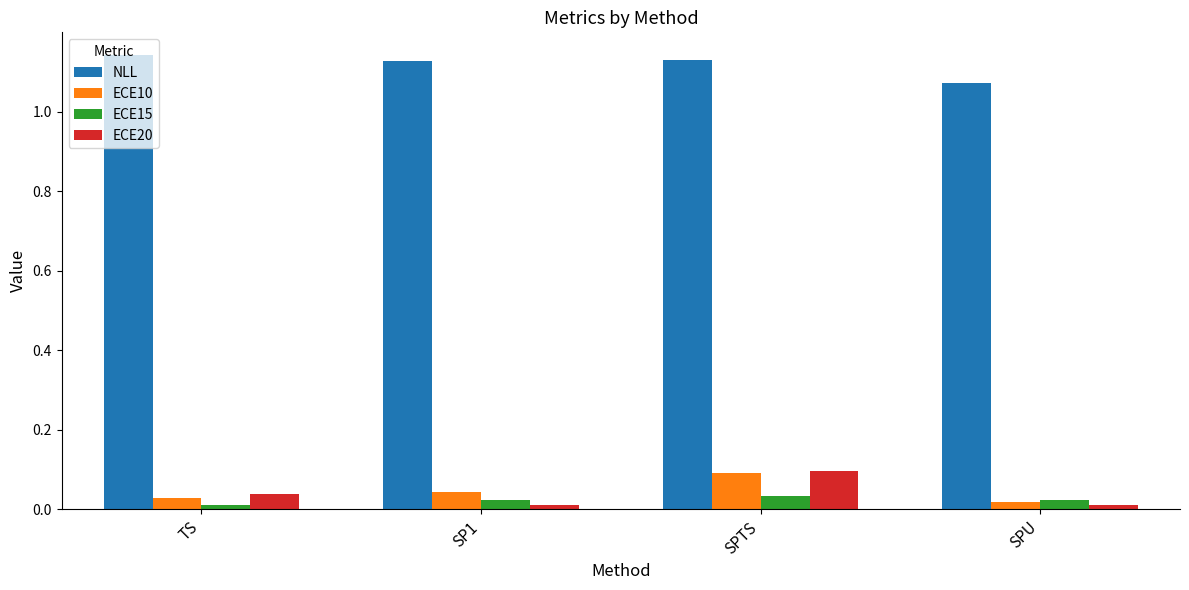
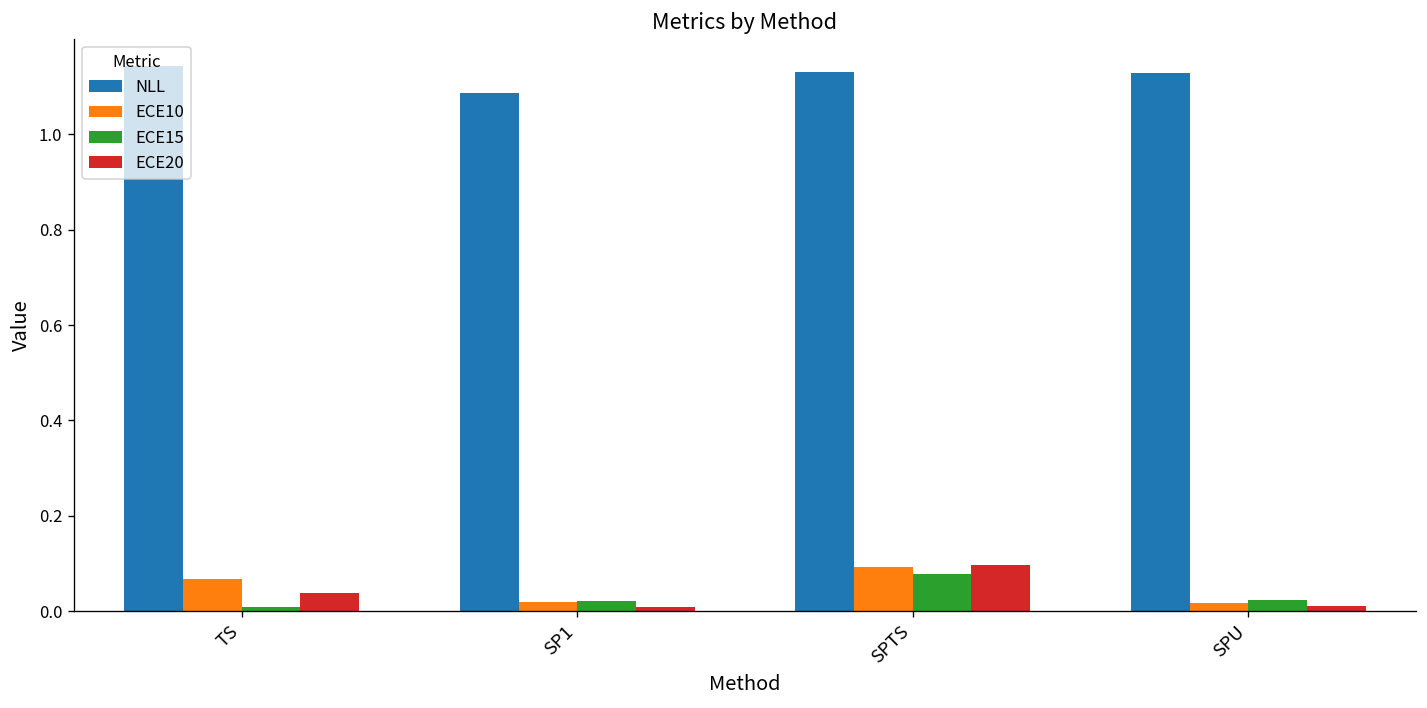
ECE10, TS: 0.03 -> 0.07
NLL, SP1: 1.13 -> 1.09
ECE10, SP1: 0.04 -> 0.02
ECE15, SPTS: 0.03 -> 0.08
NLL, SPU: 1.07 -> 1.13
